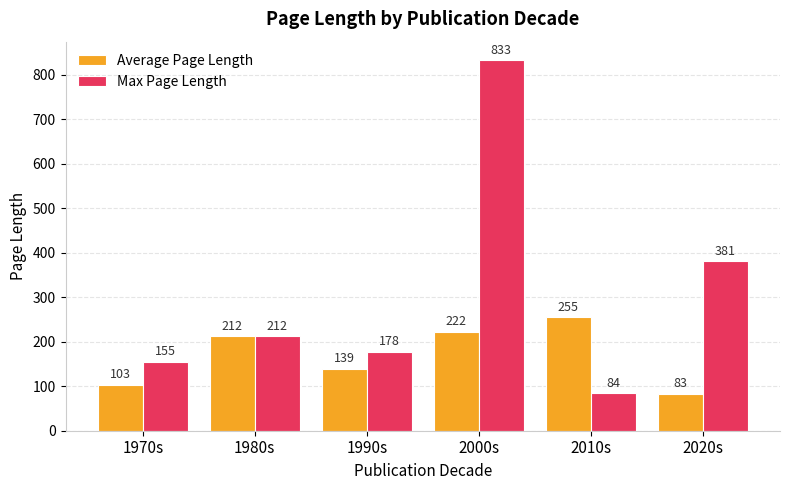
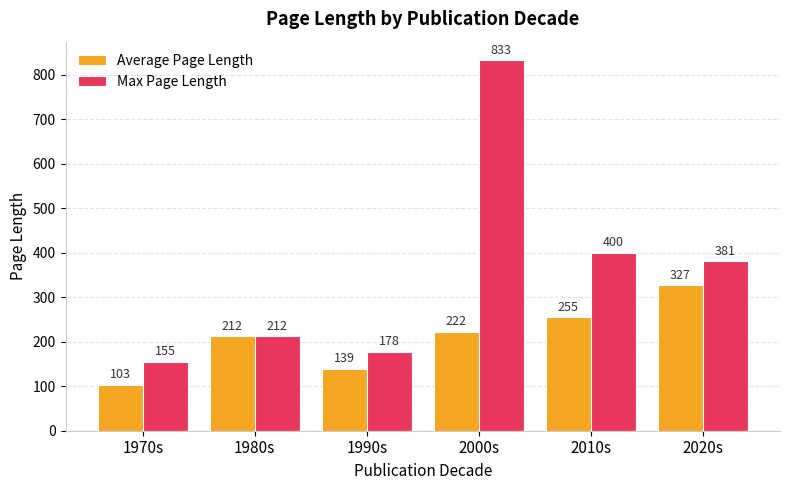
Max Page Length, 2010s: 84 -> 400
Average Page Length, 2020s: 83 -> 327
